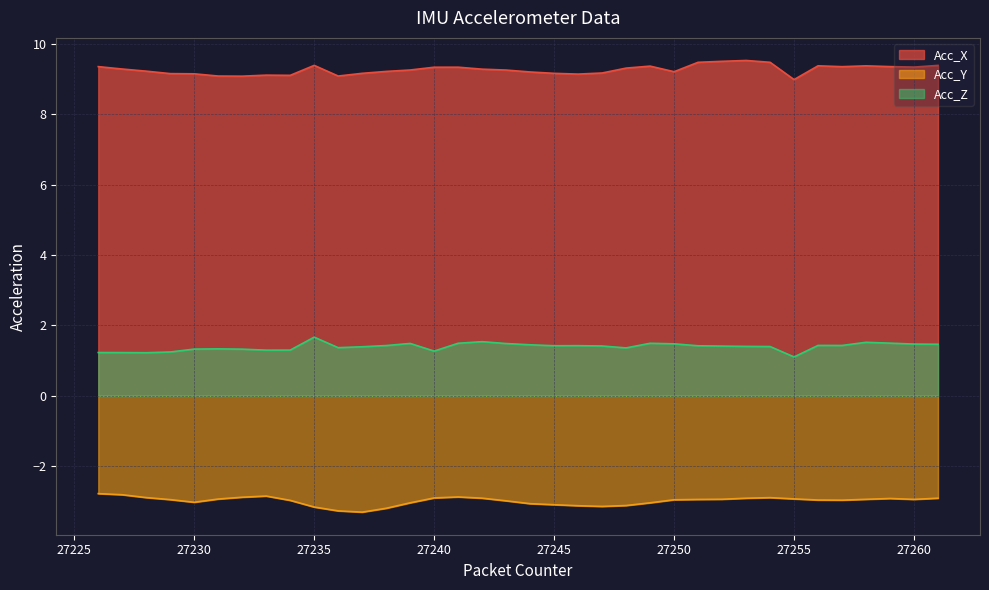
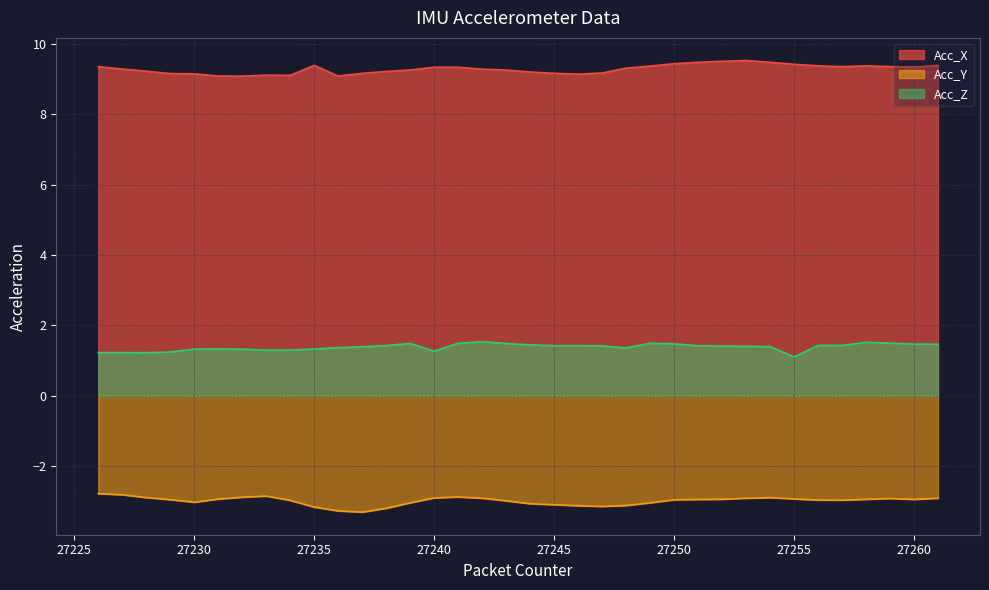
Acc_Z, 27235: 1.7 -> 1.3
Acc_X, 27250: 9.2 -> 9.4
Acc_X, 27255: 9.0 -> 9.4
